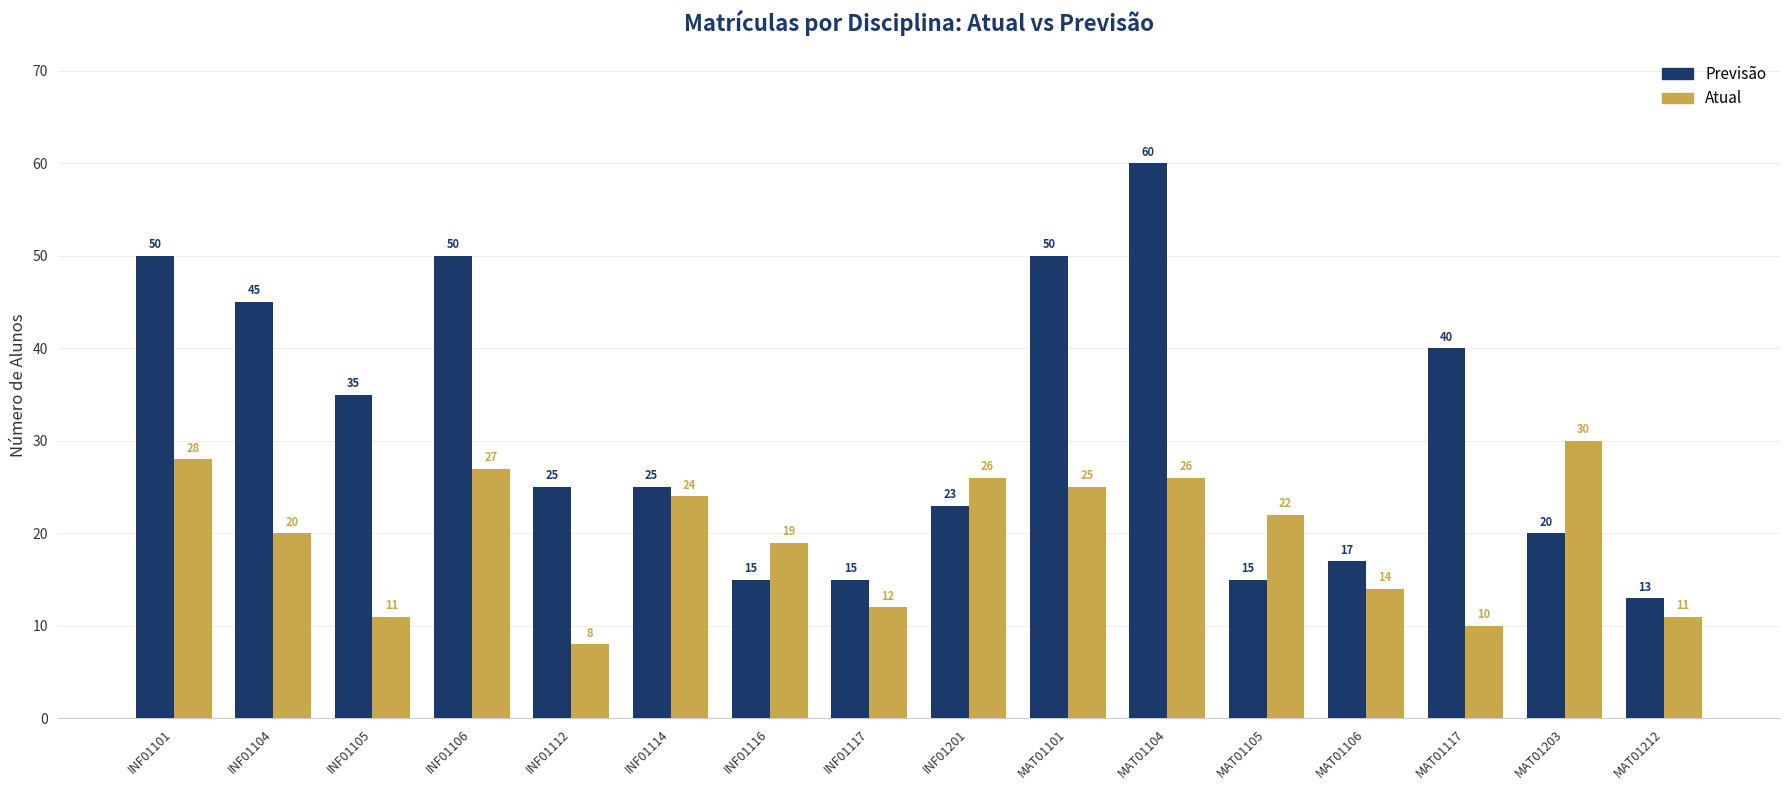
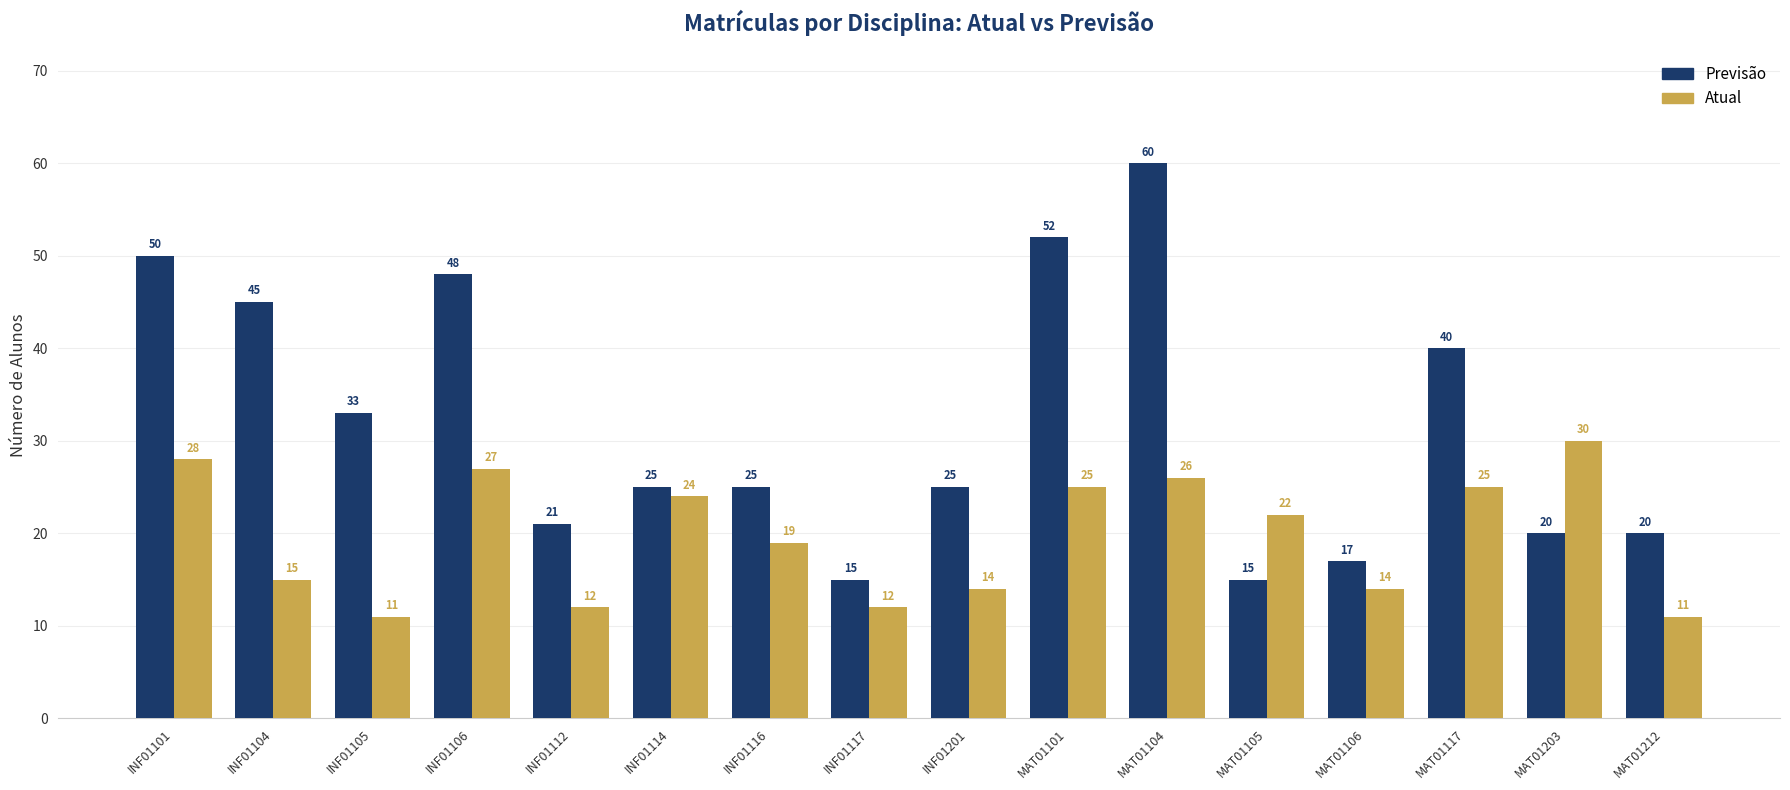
Atual, INF01104: 20 -> 15
Previsão, INF01105: 35 -> 33
Previsão, INF01106: 50 -> 48
Previsão, INF01112: 25 -> 21
Atual, INF01112: 8 -> 12
Previsão, INF01116: 15 -> 25
Previsão, INF01201: 23 -> 25
Atual, INF01201: 26 -> 14
Previsão, MAT01101: 50 -> 52
Atual, MAT01117: 10 -> 25
Previsão, MAT01212: 13 -> 20
